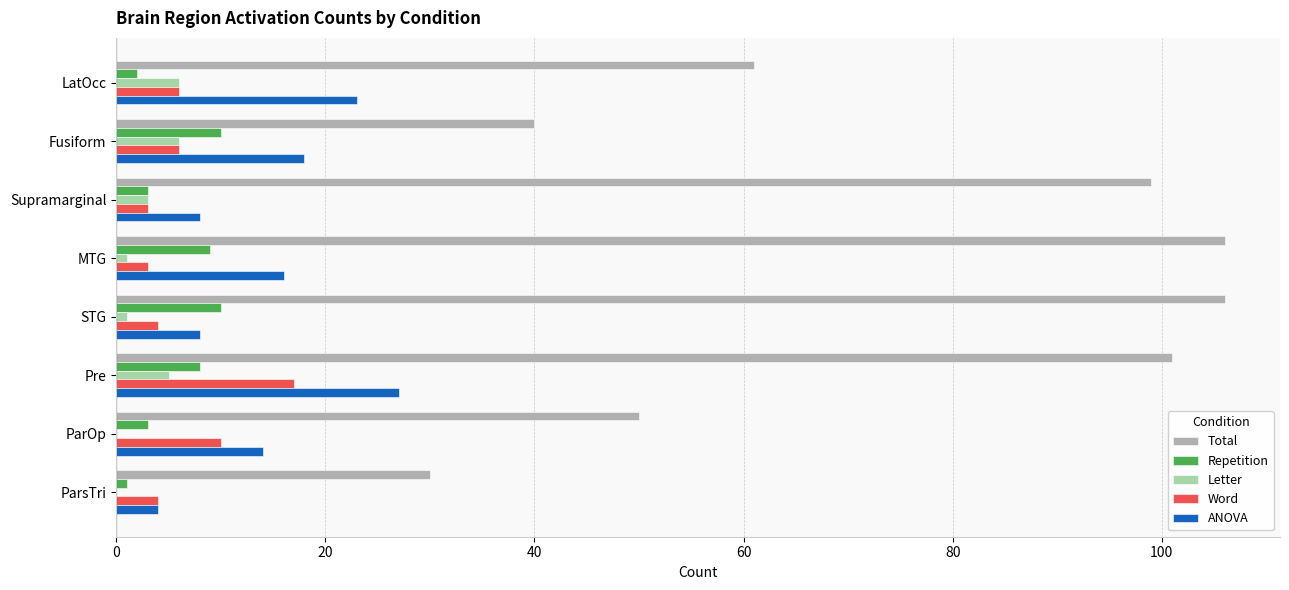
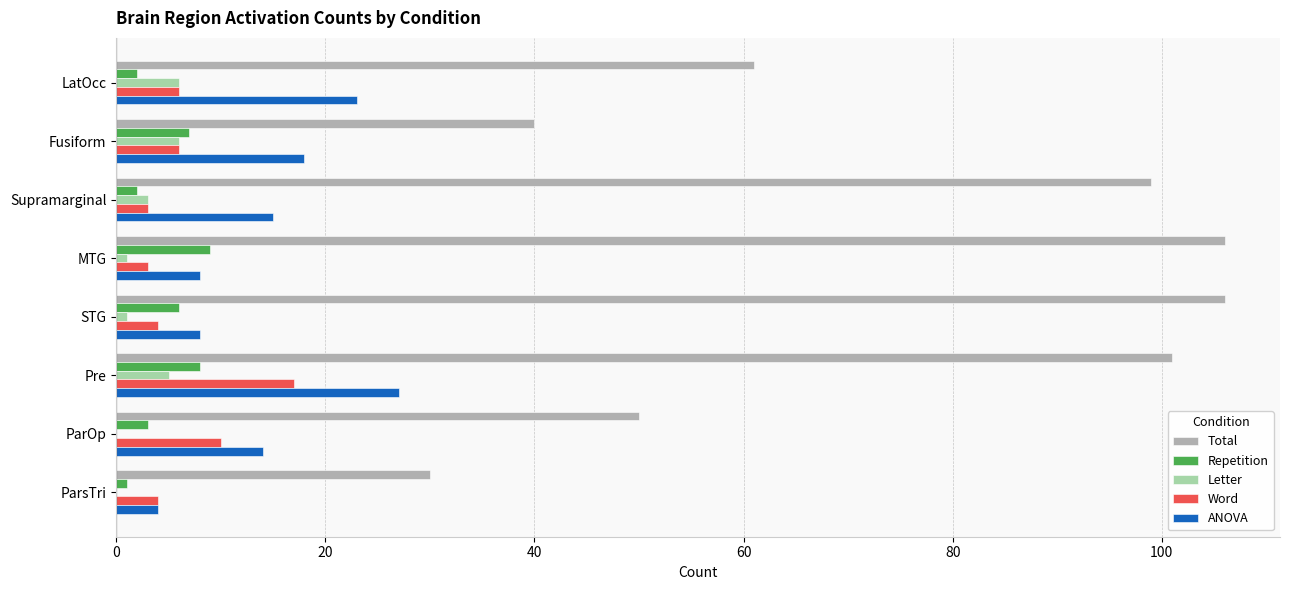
Repetition, Fusiform: 10 -> 7
Repetition, Supramarginal: 3 -> 2
ANOVA, Supramarginal: 8 -> 15
ANOVA, MTG: 16 -> 8
Repetition, STG: 10 -> 6
